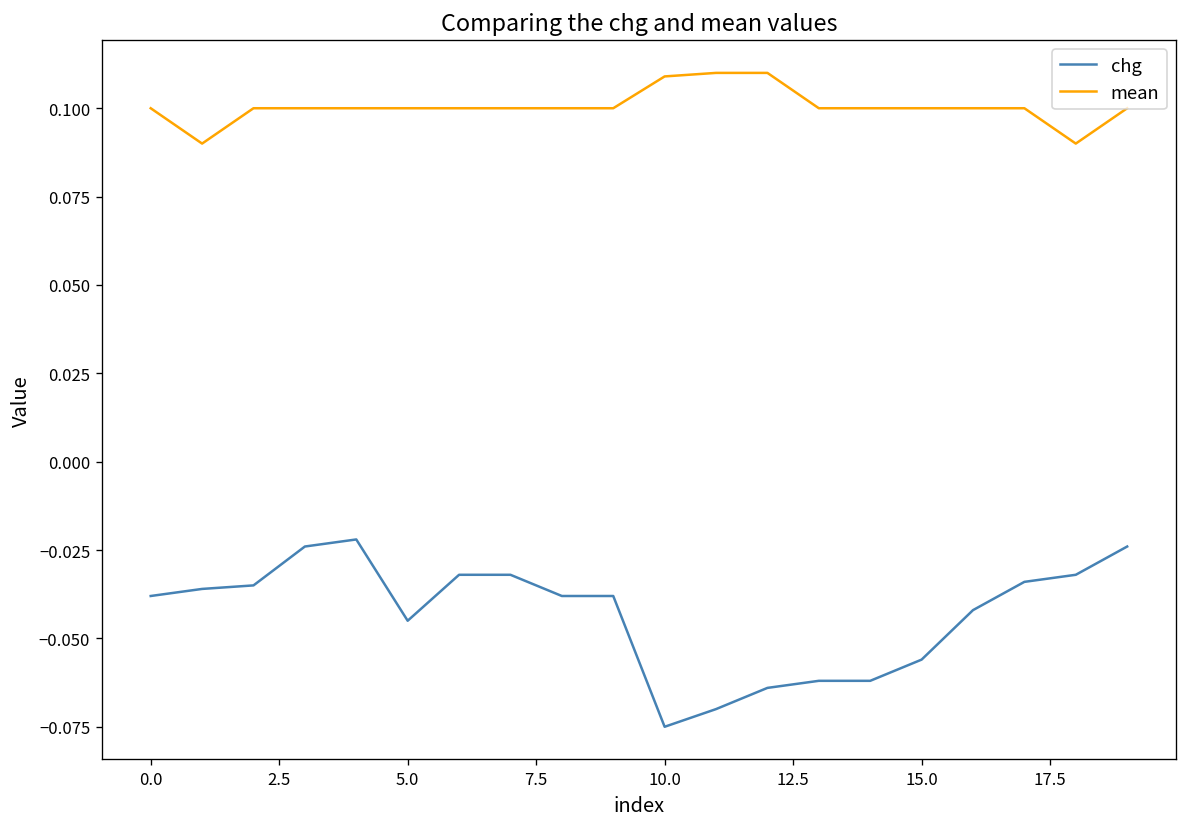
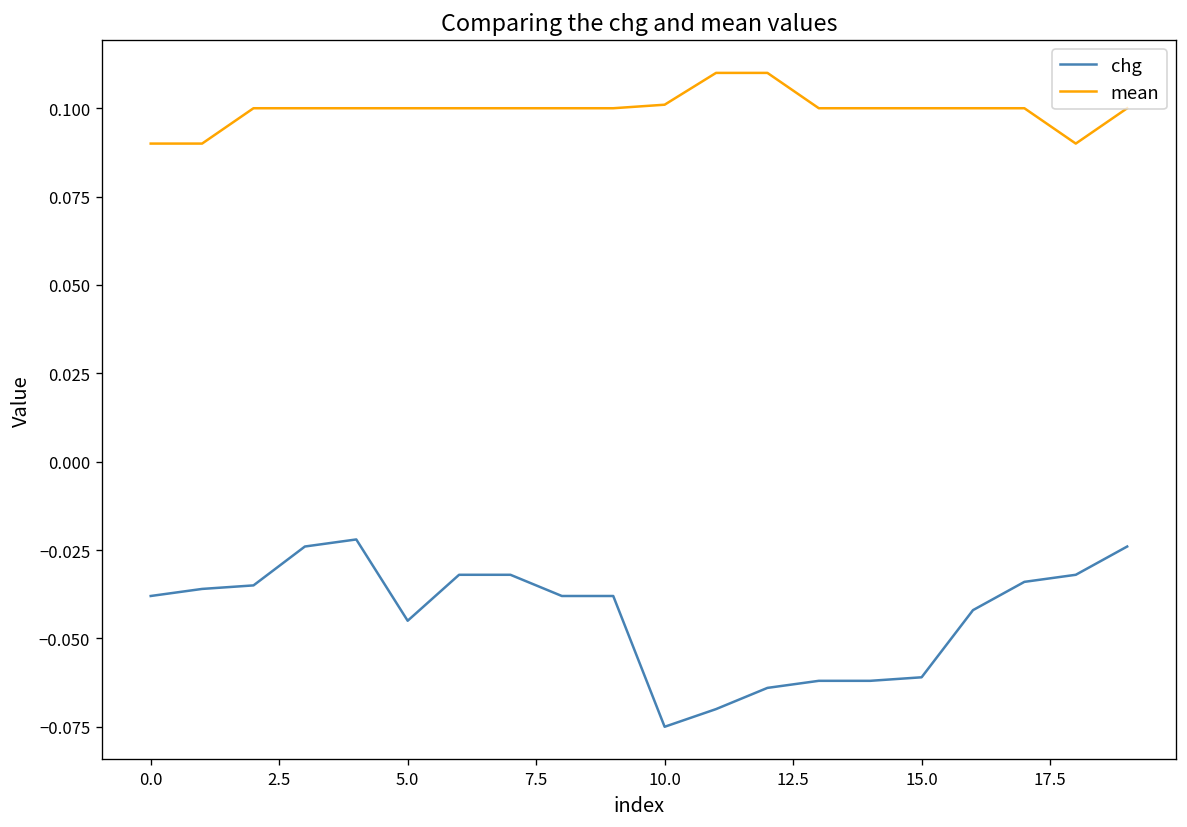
mean, 0.0: 0.10 -> 0.09
mean, 10.0: 0.109 -> 0.101
chg, 15.0: -0.056 -> -0.061
